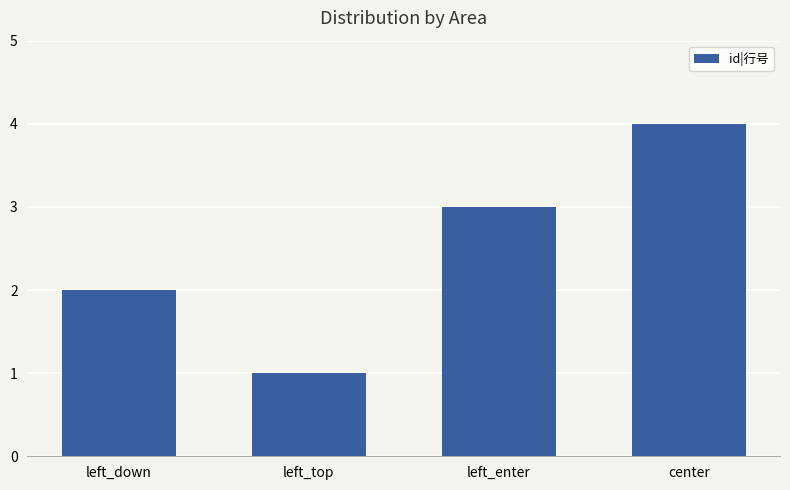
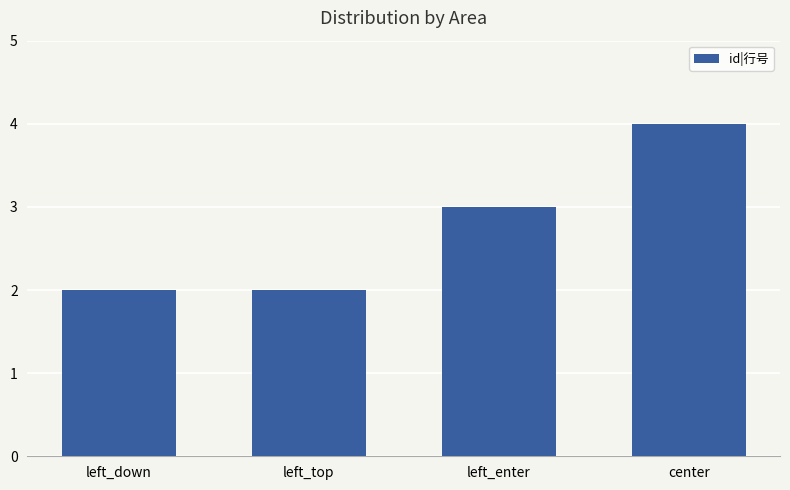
left_top: 1 -> 2
